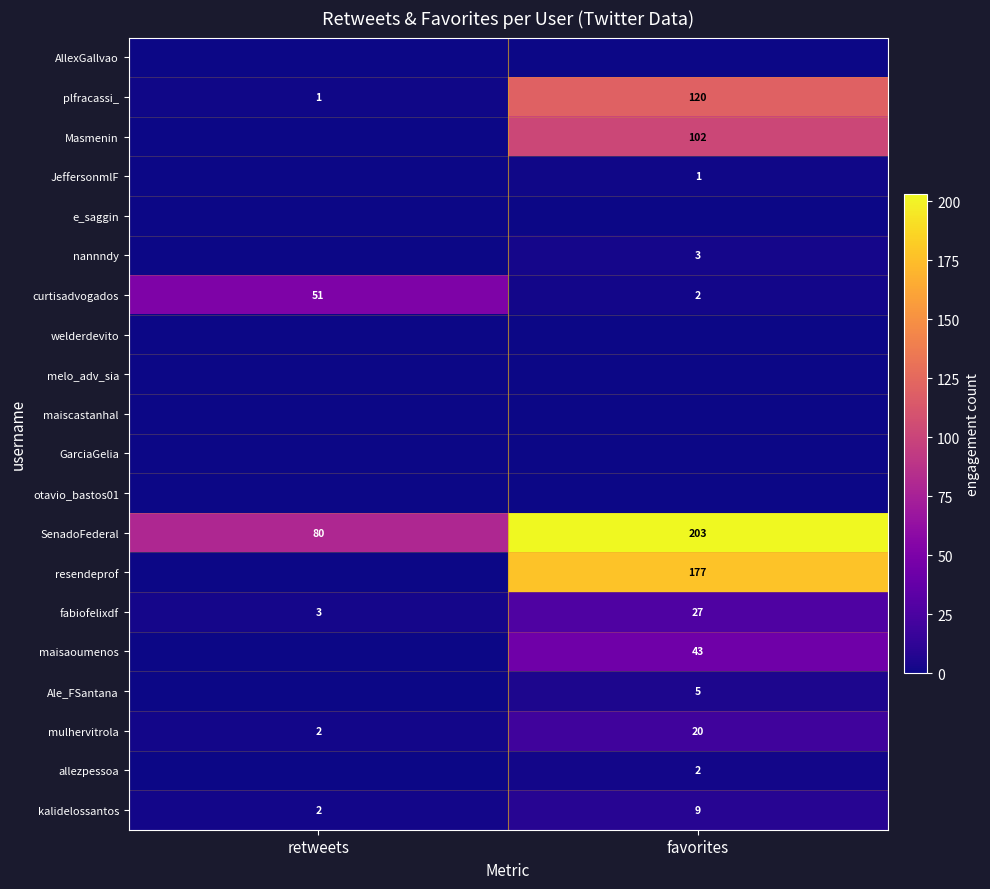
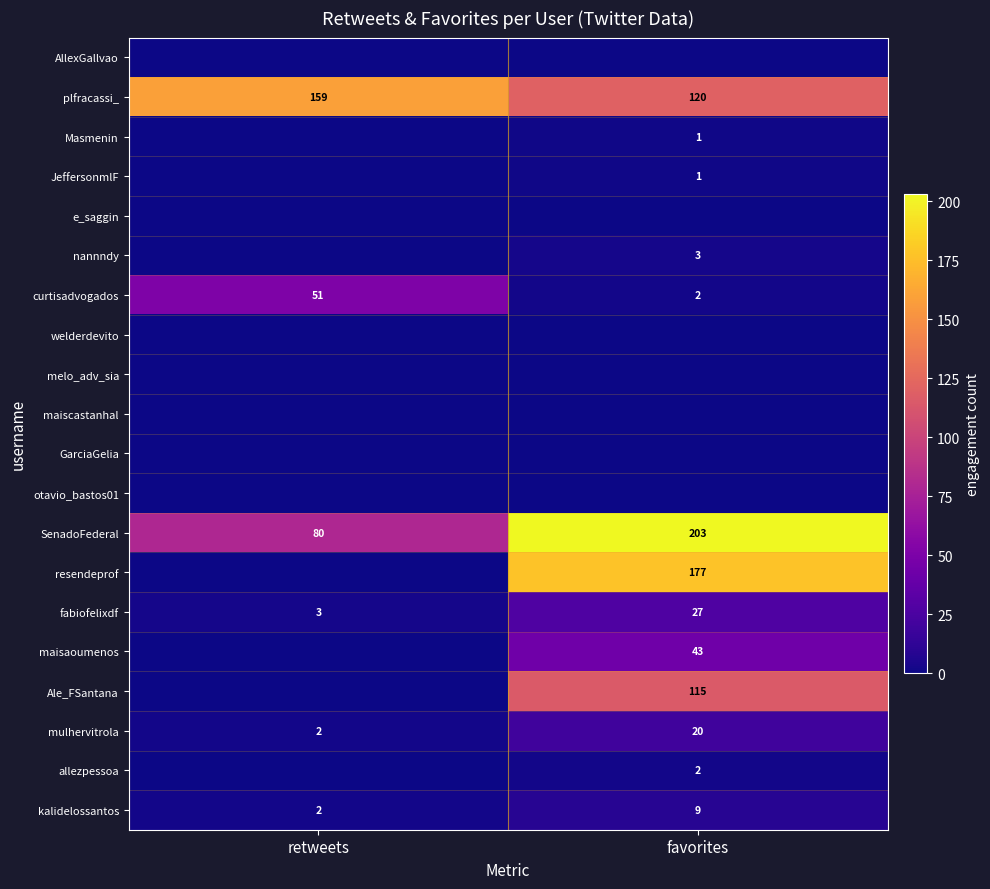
plfracassi_, retweets: 1 -> 159
Masmenin, favorites: 102 -> 1
Ale_FSantana, favorites: 5 -> 115
